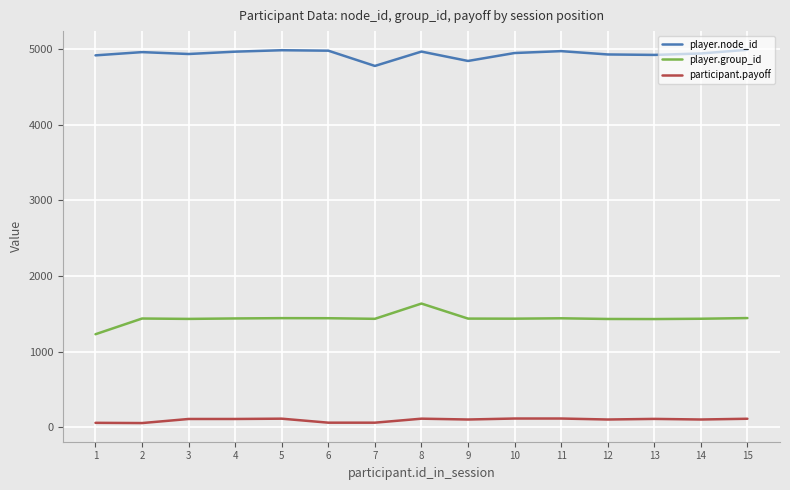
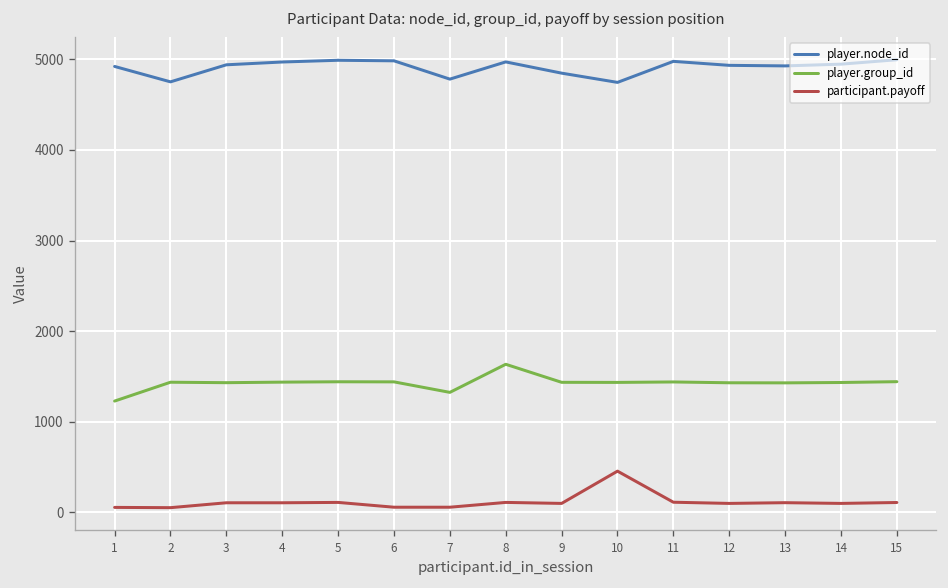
player.node_id, 2: 5000 -> 4800
player.group_id, 7: 1400 -> 1300
player.node_id, 10: 5000 -> 4700
participant.payoff, 10: 100 -> 500
